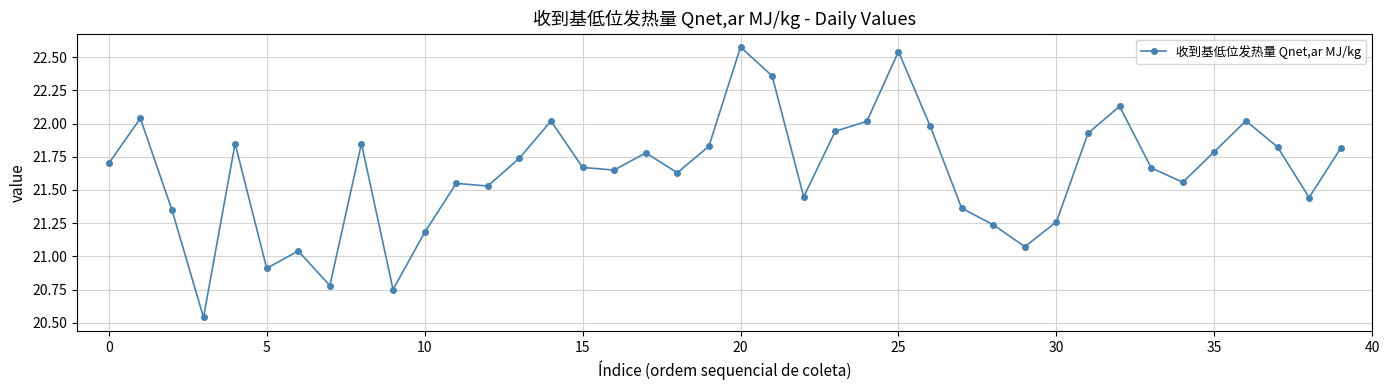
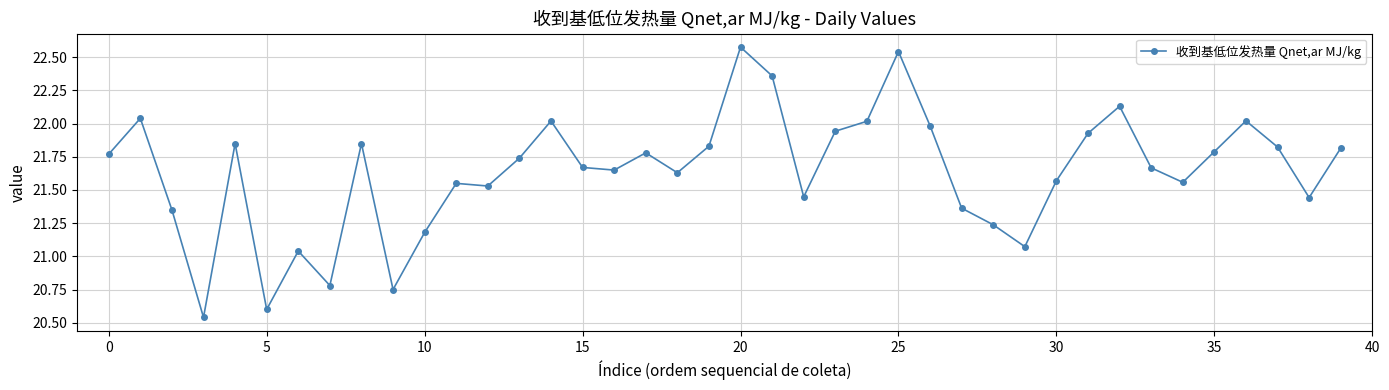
0: 21.70 -> 21.77
5: 20.91 -> 20.60
30: 21.26 -> 21.57
